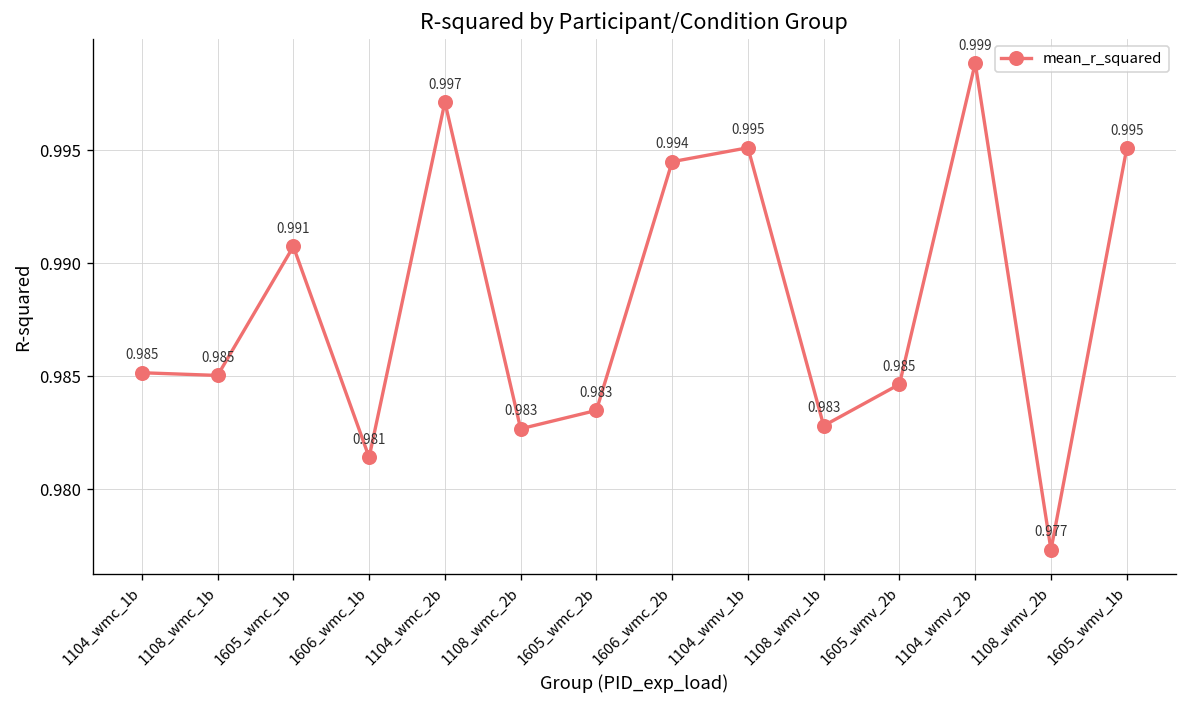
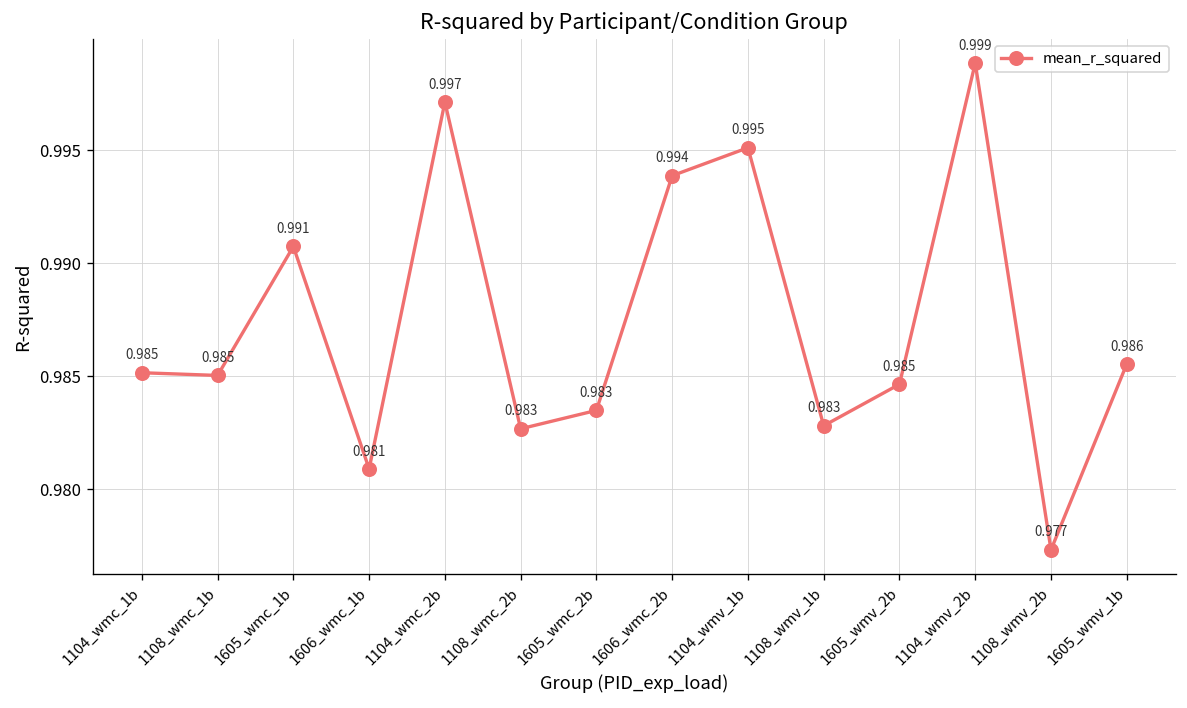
1606_wmc_1b: 0.9814 -> 0.9809
1606_wmc_2b: 0.9945 -> 0.9939
1605_wmv_1b: 0.995 -> 0.986
